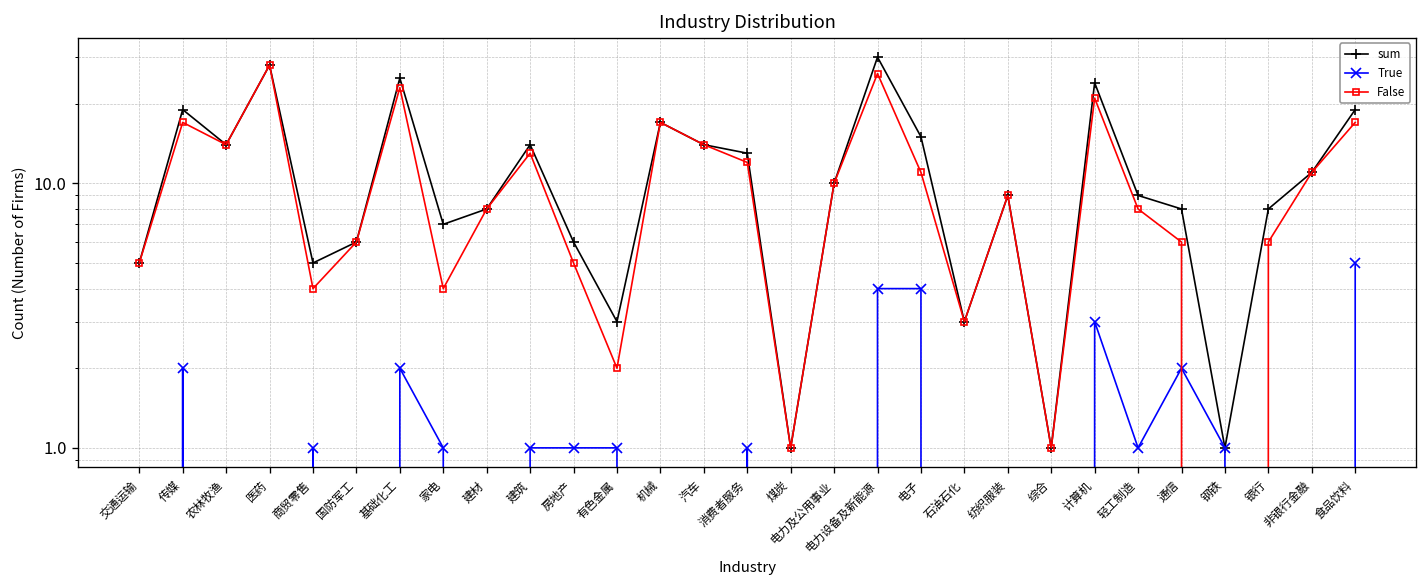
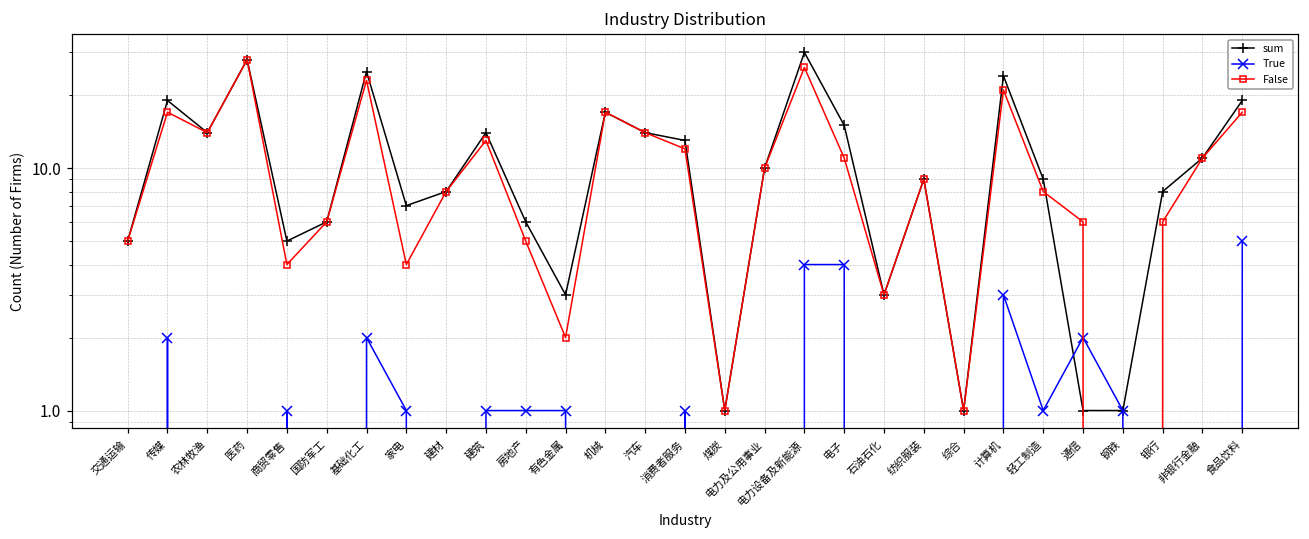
sum, 通信: 8 -> 1
